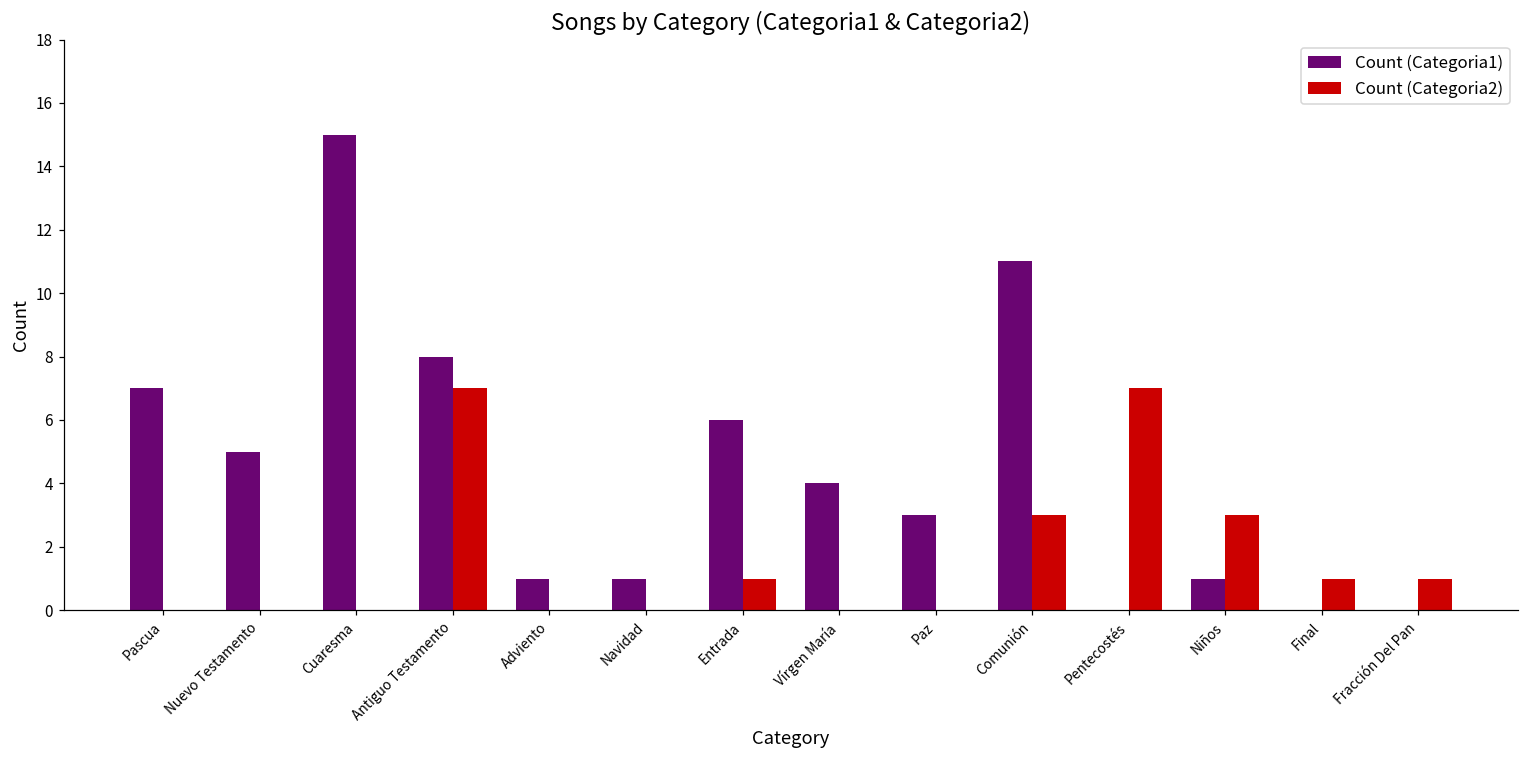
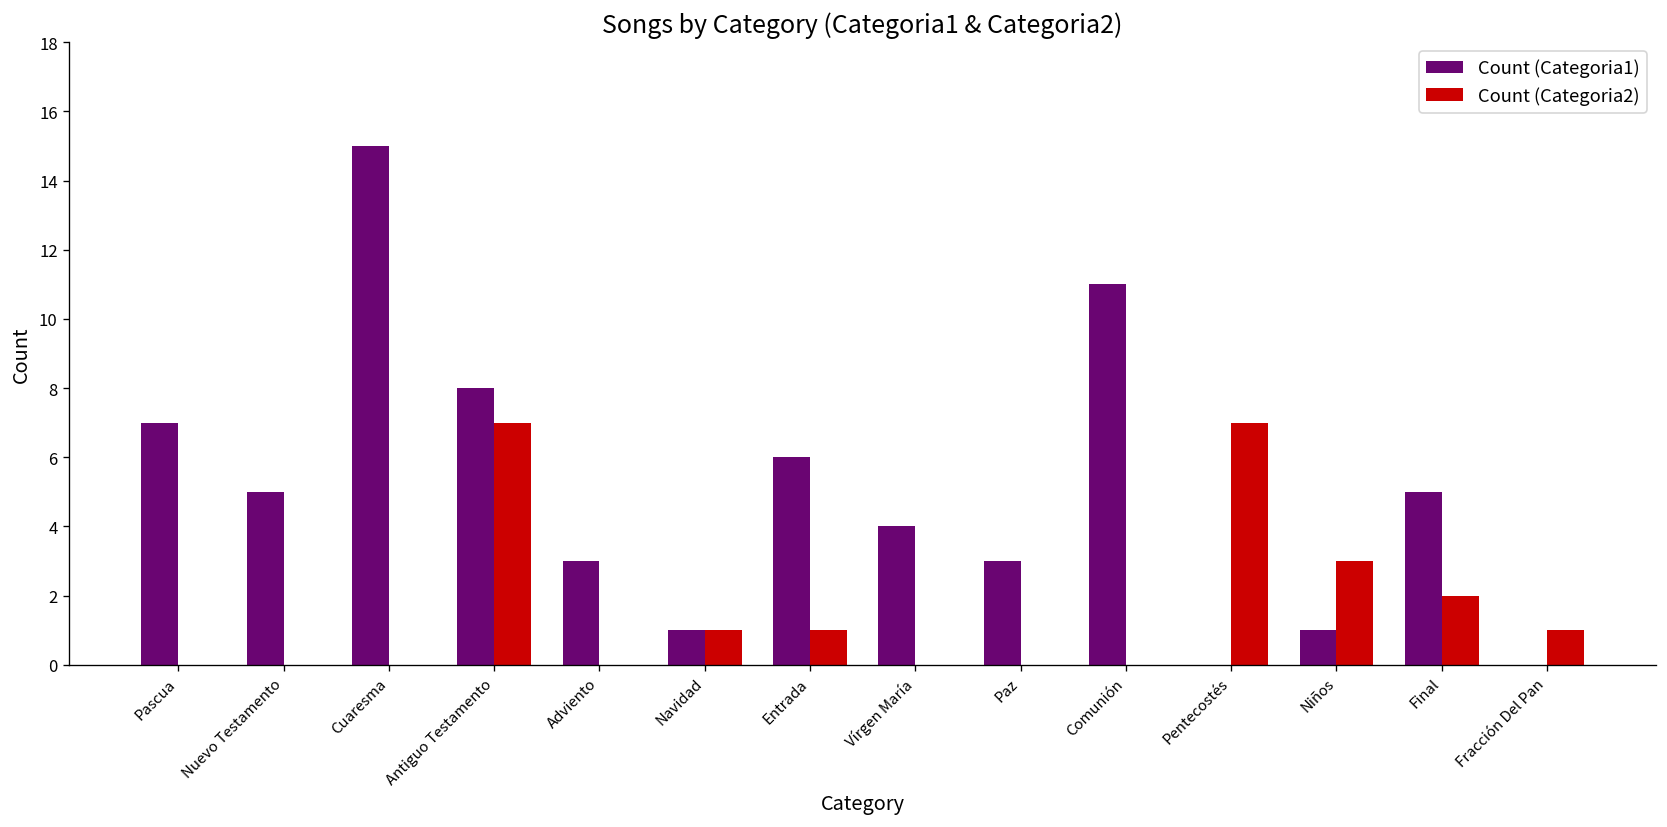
Count (Categoria1), Adviento: 1 -> 3
Count (Categoria2), Navidad: 0 -> 1
Count (Categoria2), Comunión: 3 -> 0
Count (Categoria1), Final: 0 -> 5
Count (Categoria2), Final: 1 -> 2
